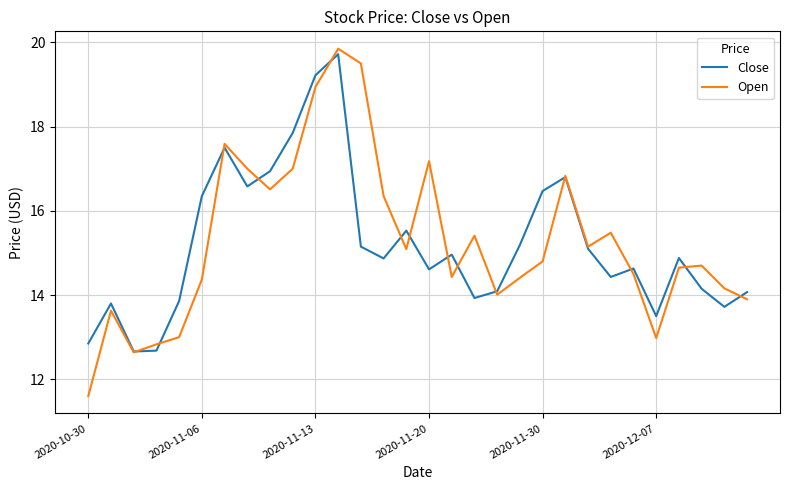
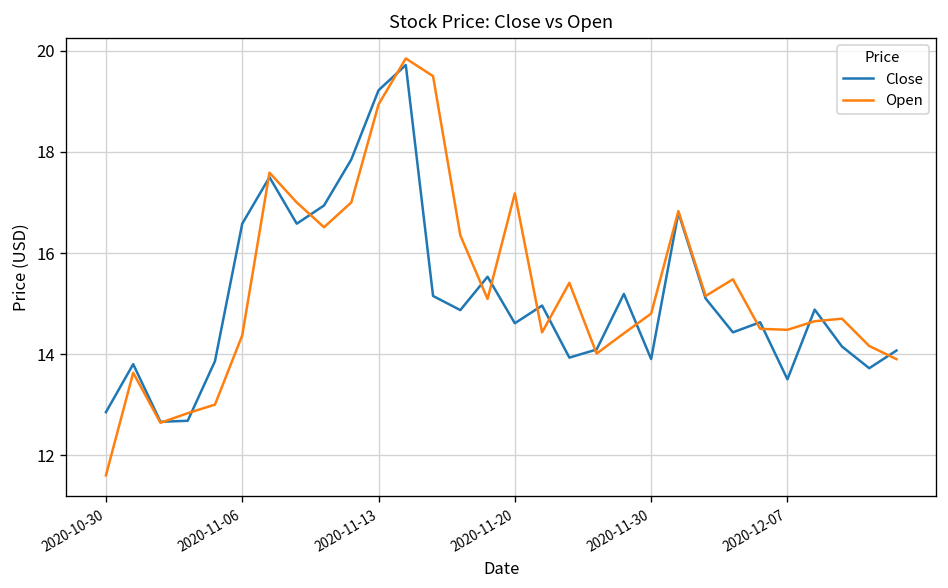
Close, 2020-11-06: 16.4 -> 16.6
Close, 2020-11-30: 16.5 -> 13.9
Open, 2020-12-07: 13.0 -> 14.5
